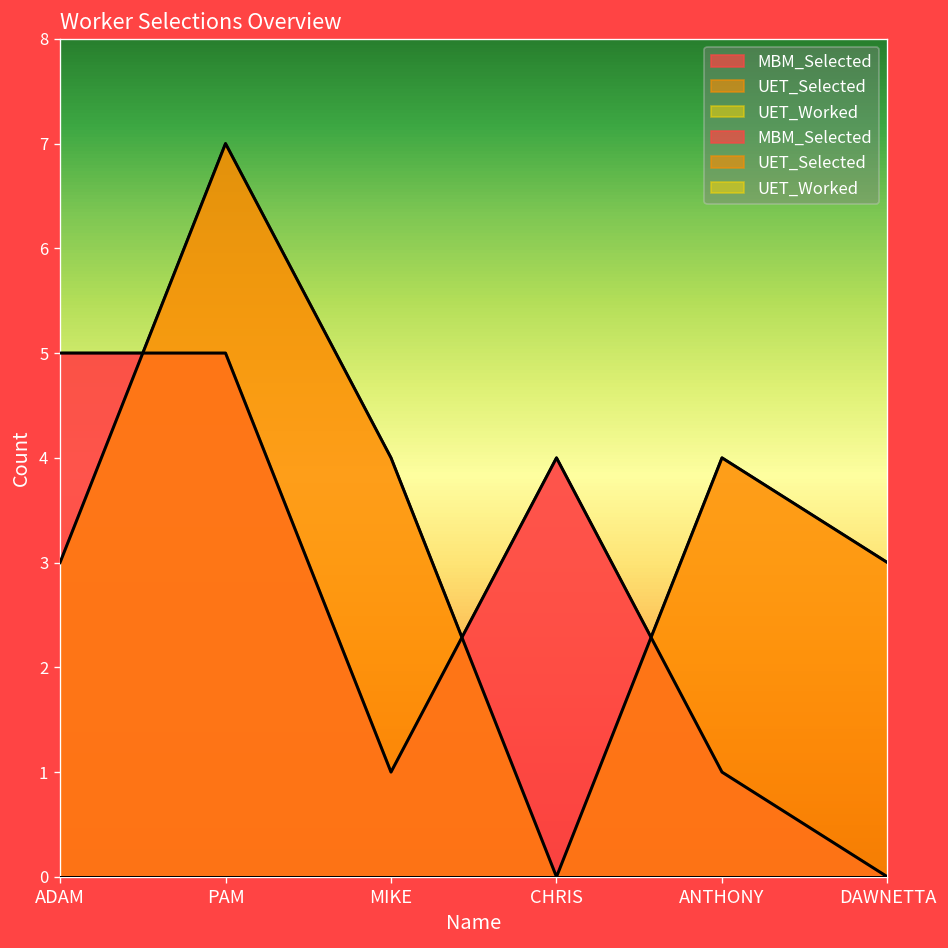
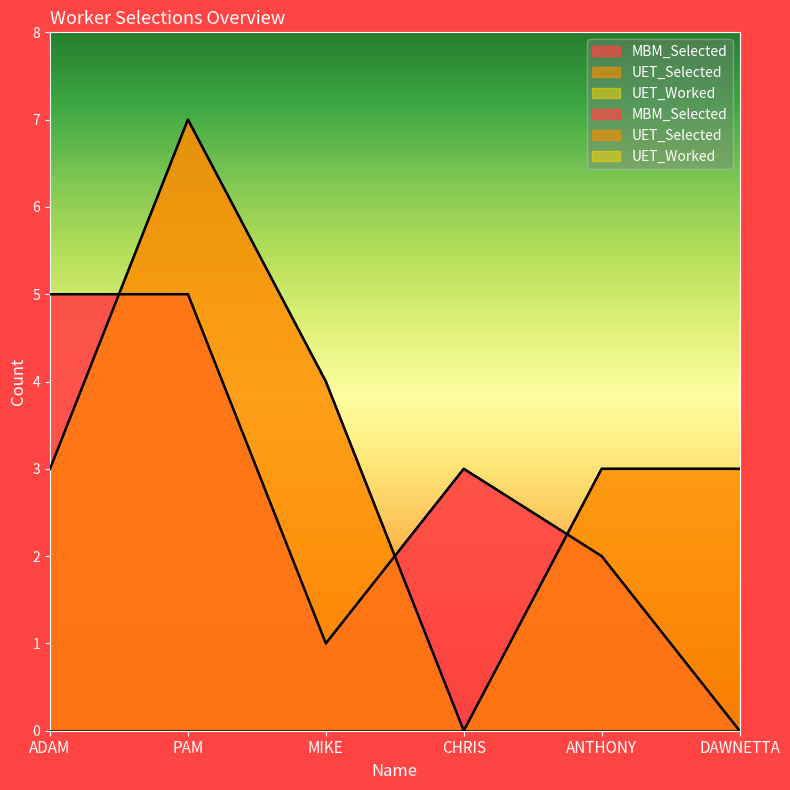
MBM_Selected, CHRIS: 4 -> 3
MBM_Selected, ANTHONY: 1 -> 2
UET_Selected, ANTHONY: 4 -> 3
